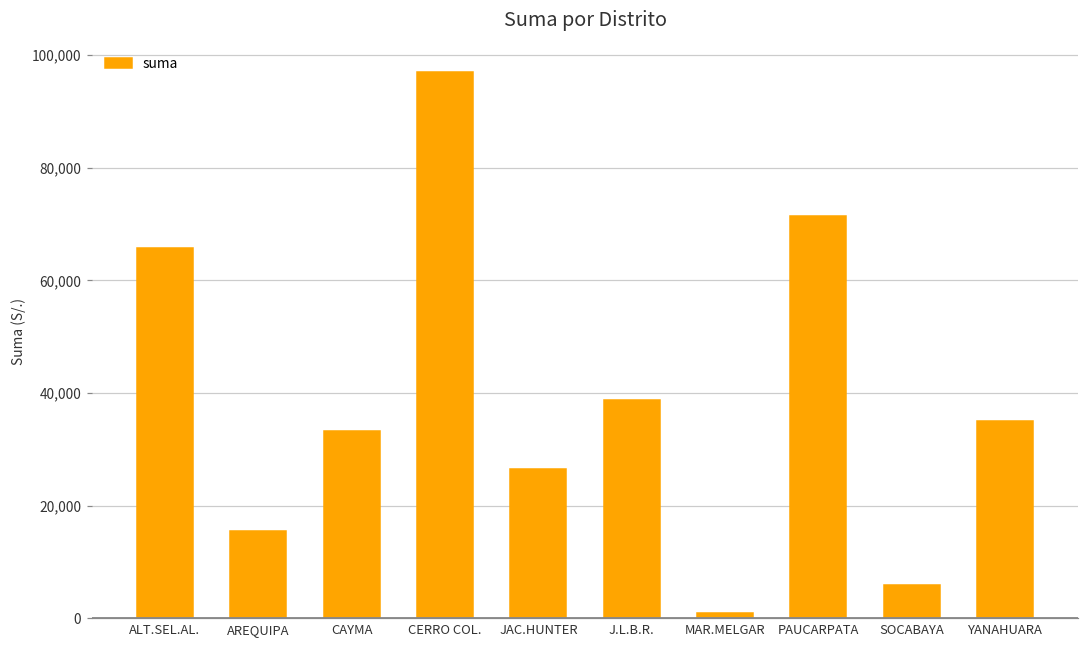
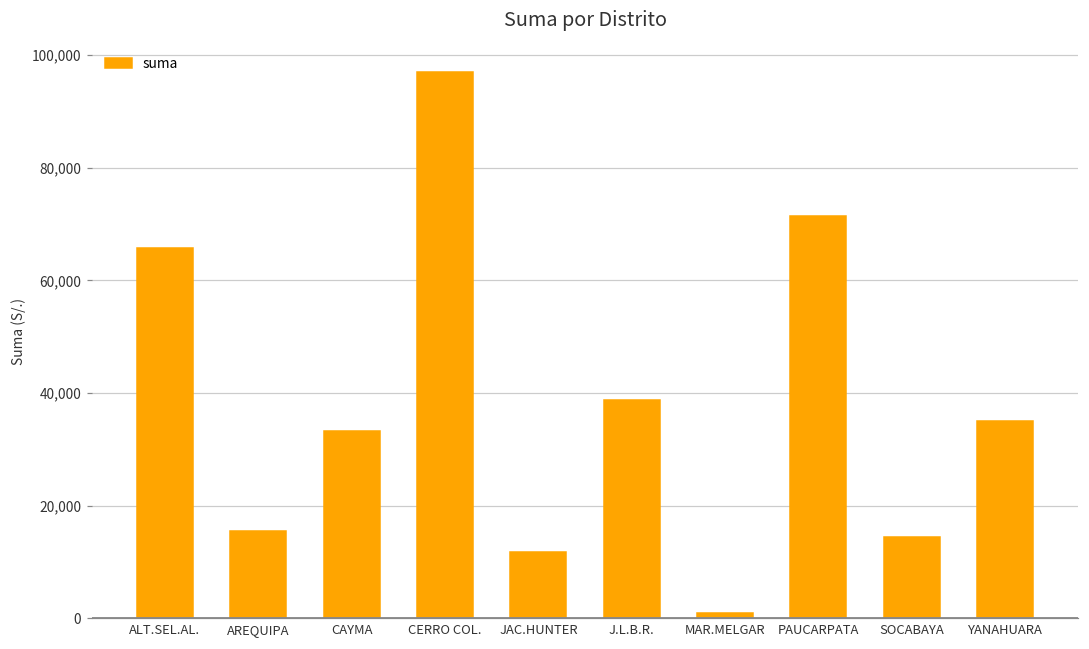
JAC.HUNTER: 27,000 -> 12,000
SOCABAYA: 6,000 -> 14,000
